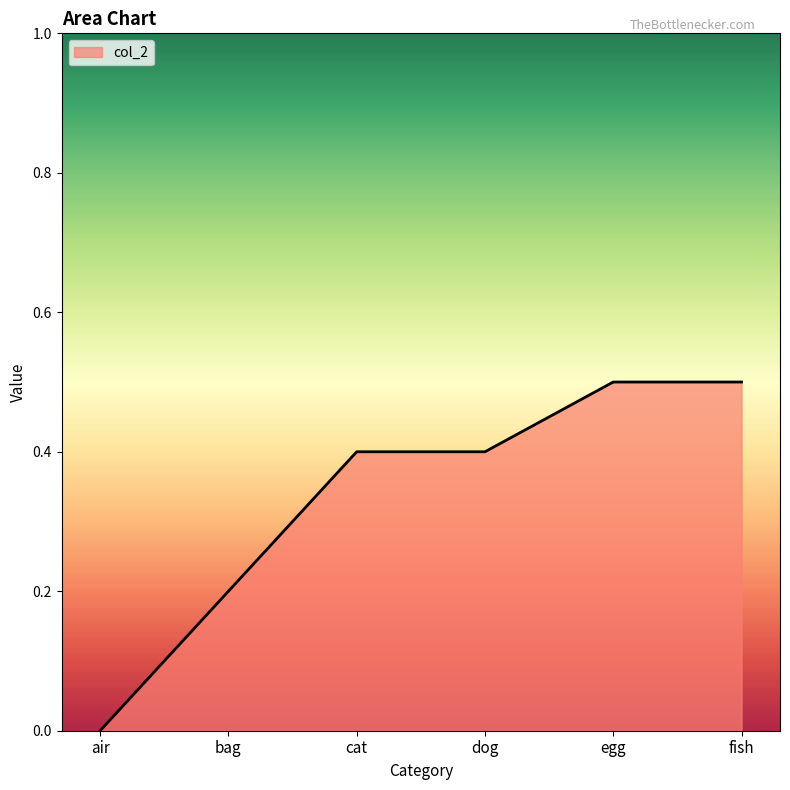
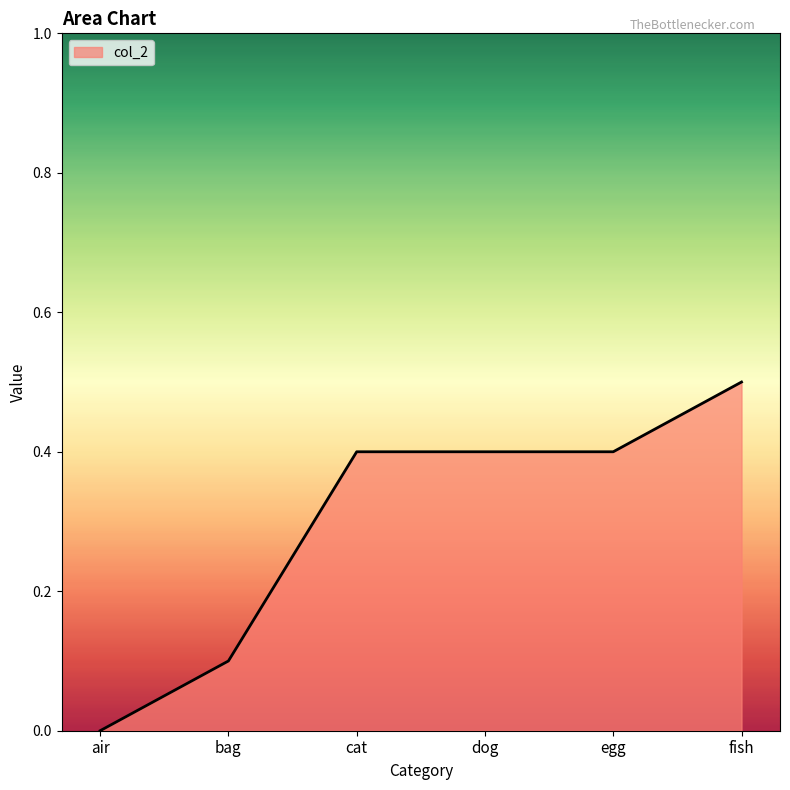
bag: 0.2 -> 0.1
egg: 0.5 -> 0.4
